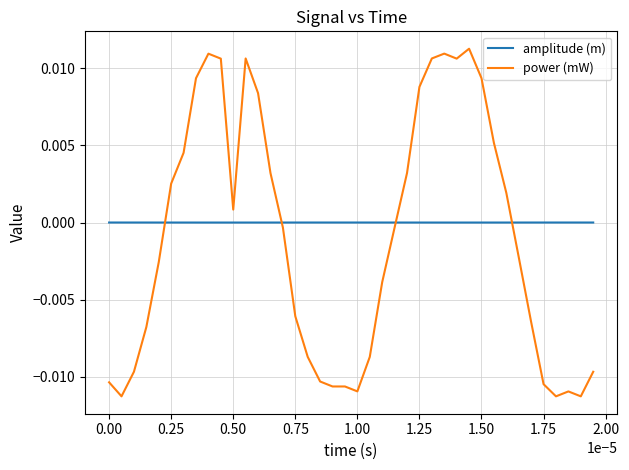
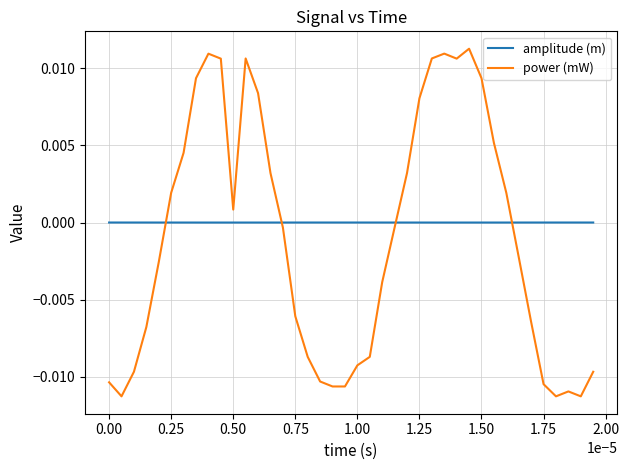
power (mW), 0.25: 0.0025 -> 0.0019
power (mW), 1.00: -0.0110 -> -0.0093
power (mW), 1.25: 0.0088 -> 0.0081
